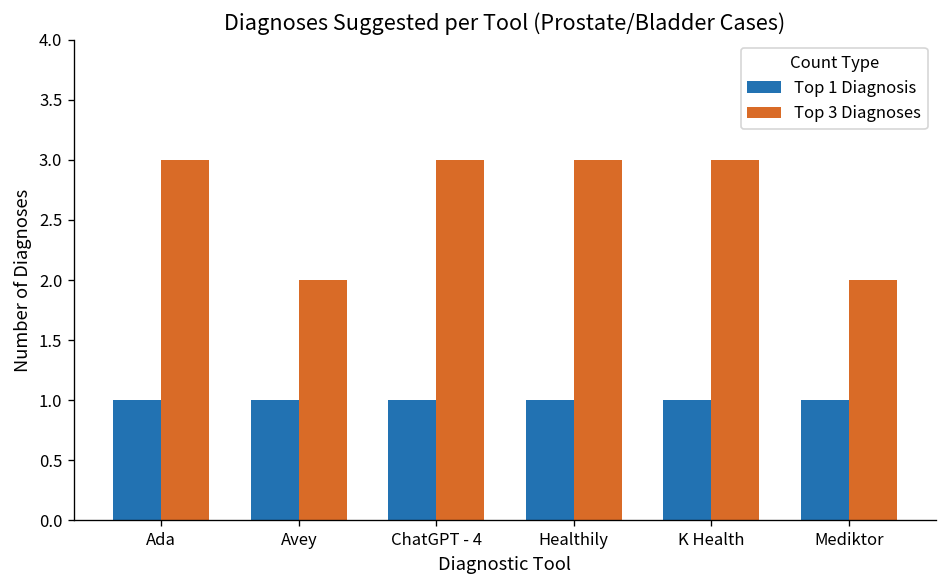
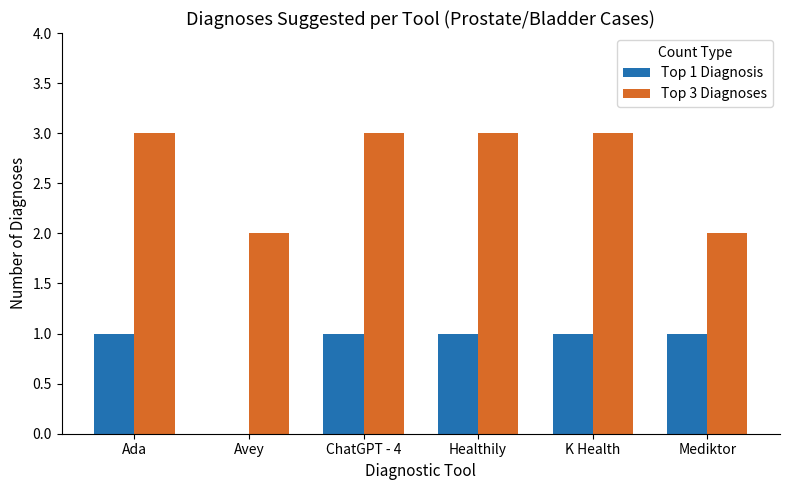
Top 1 Diagnosis, Avey: 1 -> 0
